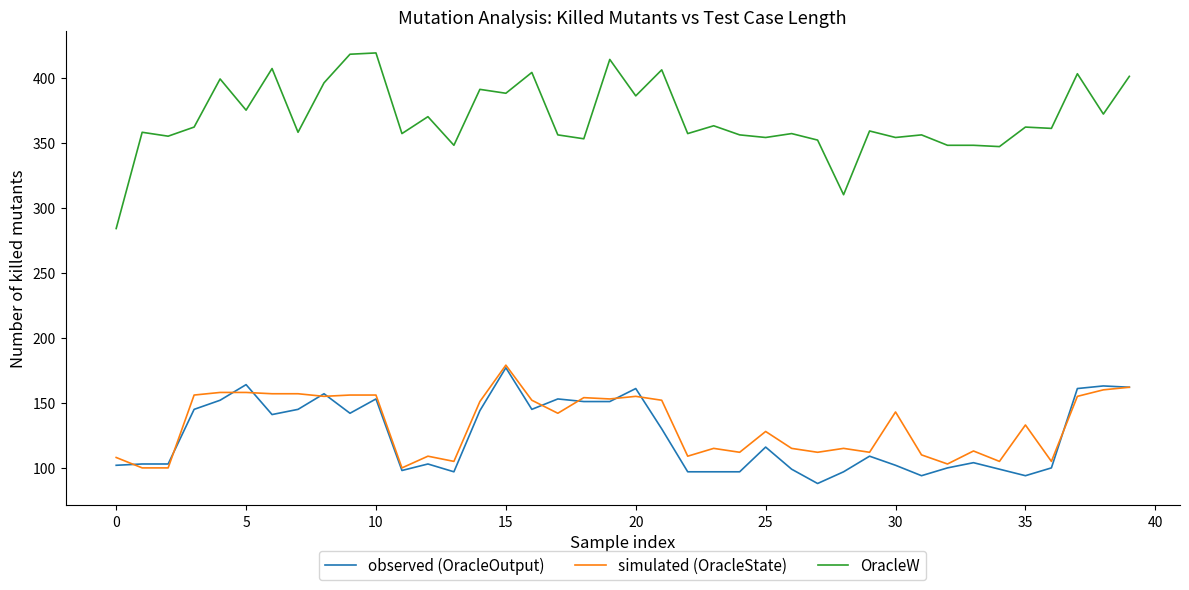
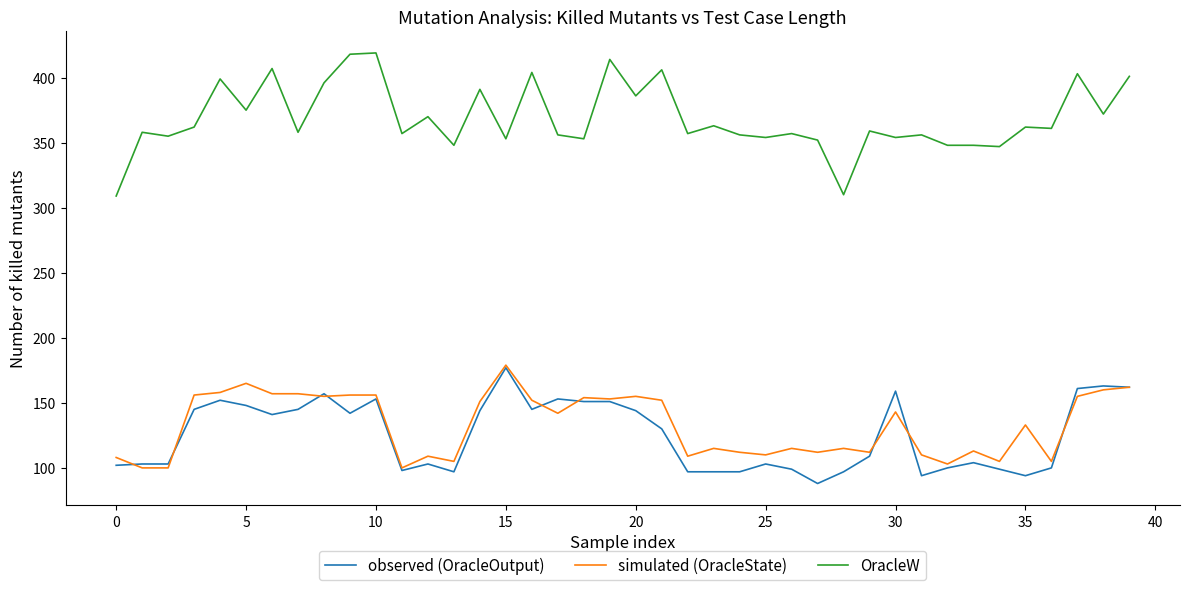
OracleW, 0: 284 -> 309
observed (OracleOutput), 5: 164 -> 148
simulated (OracleState), 5: 158 -> 165
OracleW, 15: 388 -> 353
observed (OracleOutput), 20: 161 -> 144
observed (OracleOutput), 25: 116 -> 103
simulated (OracleState), 25: 128 -> 110
observed (OracleOutput), 30: 102 -> 159
